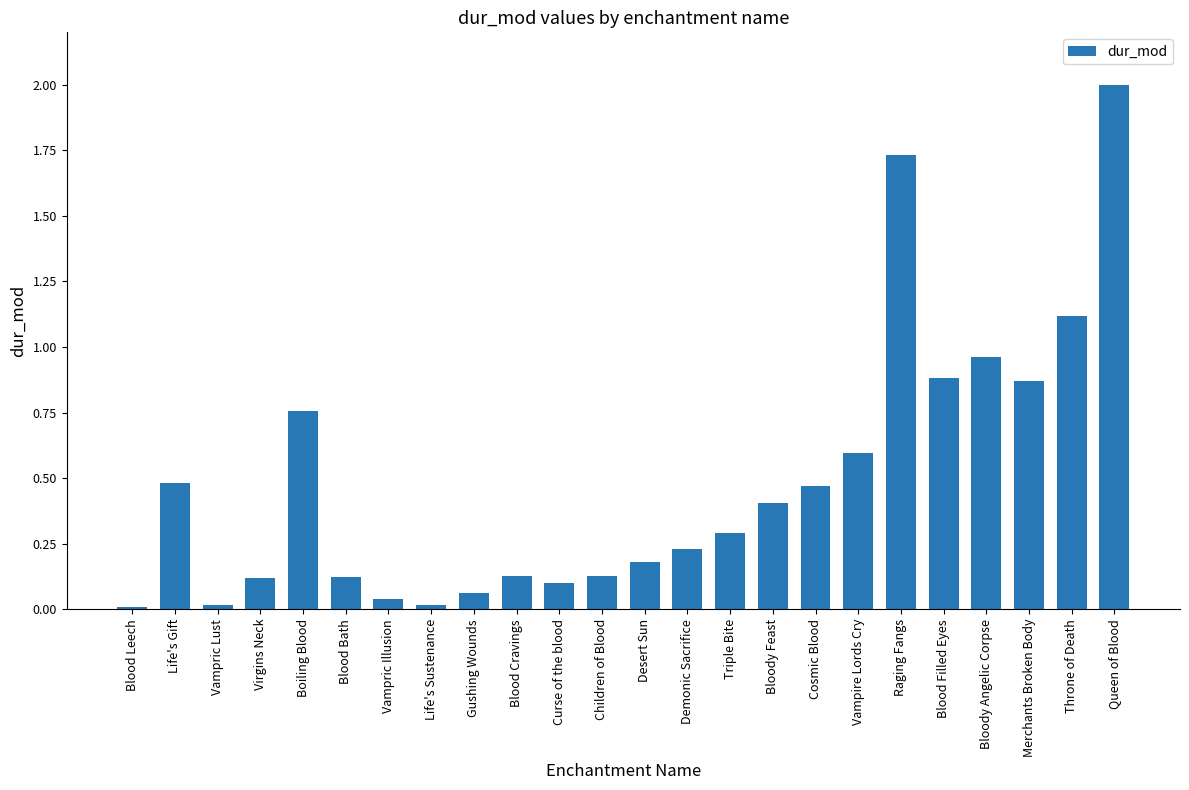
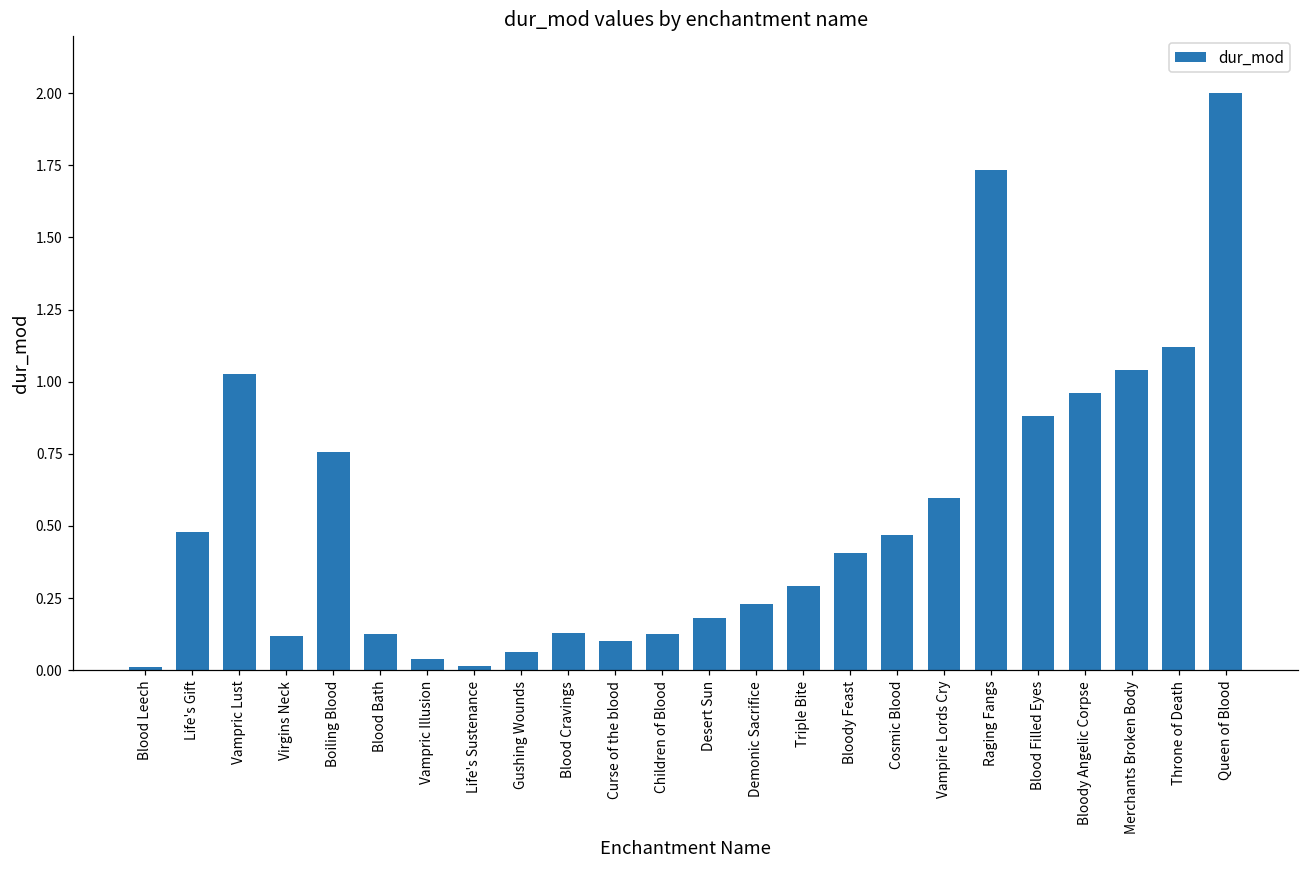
Vampric Lust: 0.02 -> 1.03
Merchants Broken Body: 0.87 -> 1.04
